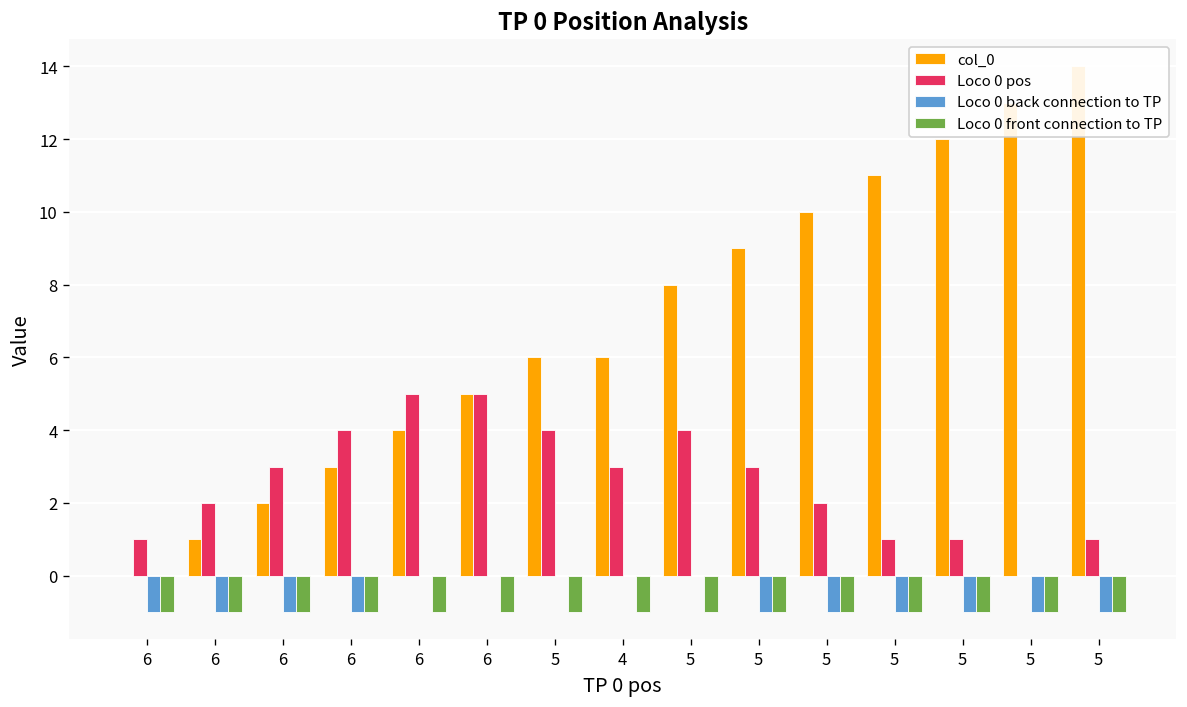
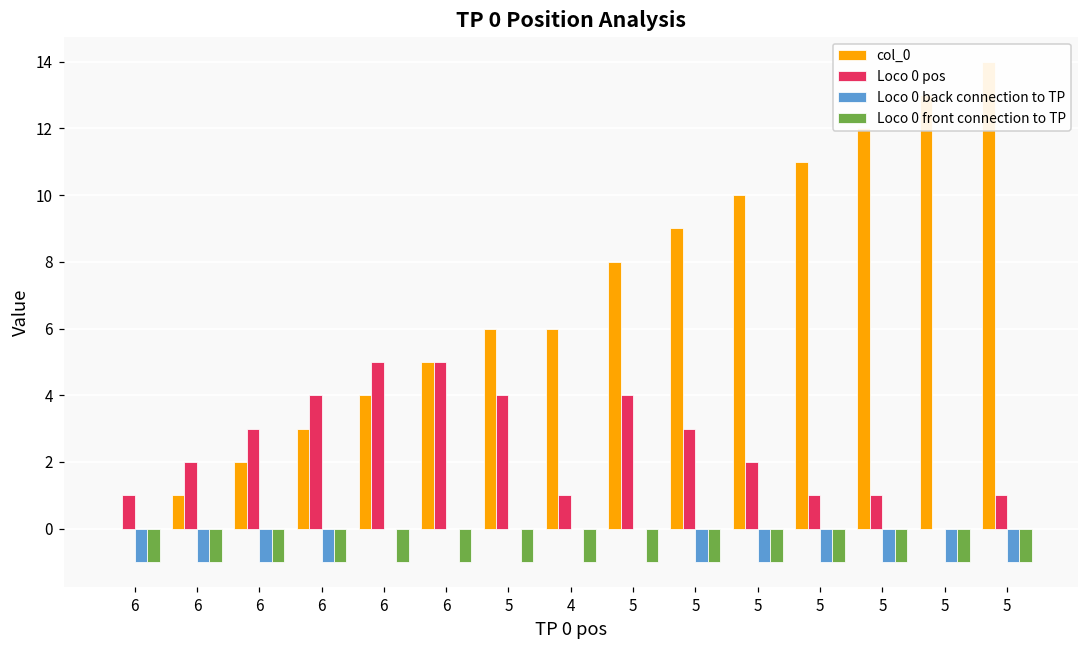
Loco 0 pos, 4: 3 -> 1
